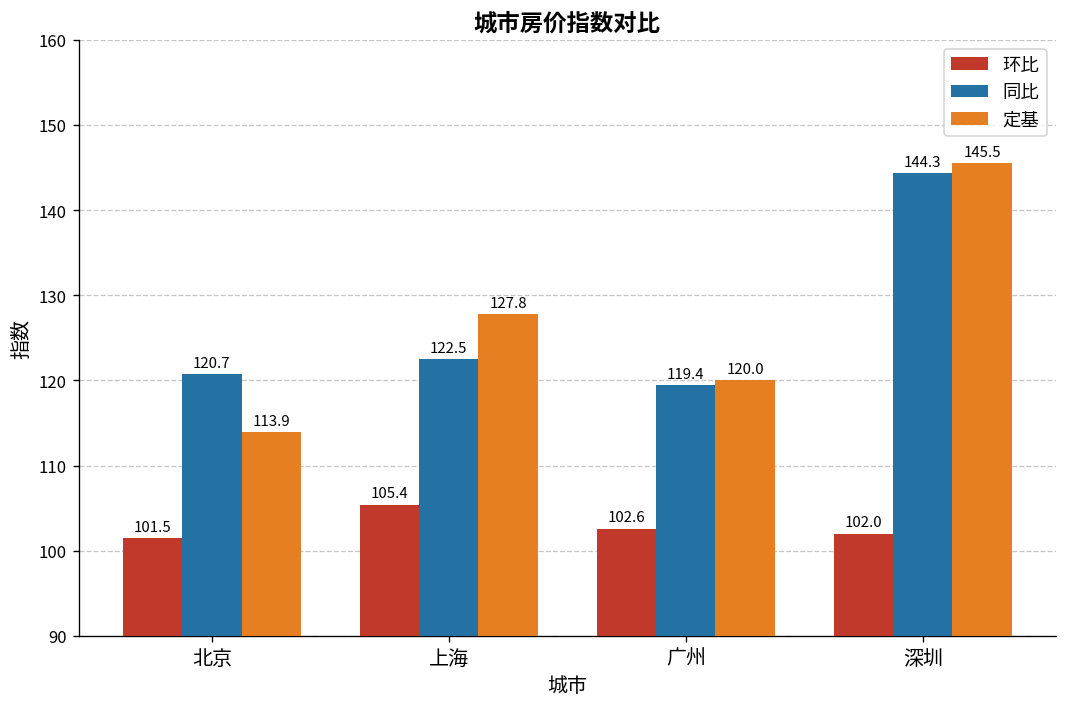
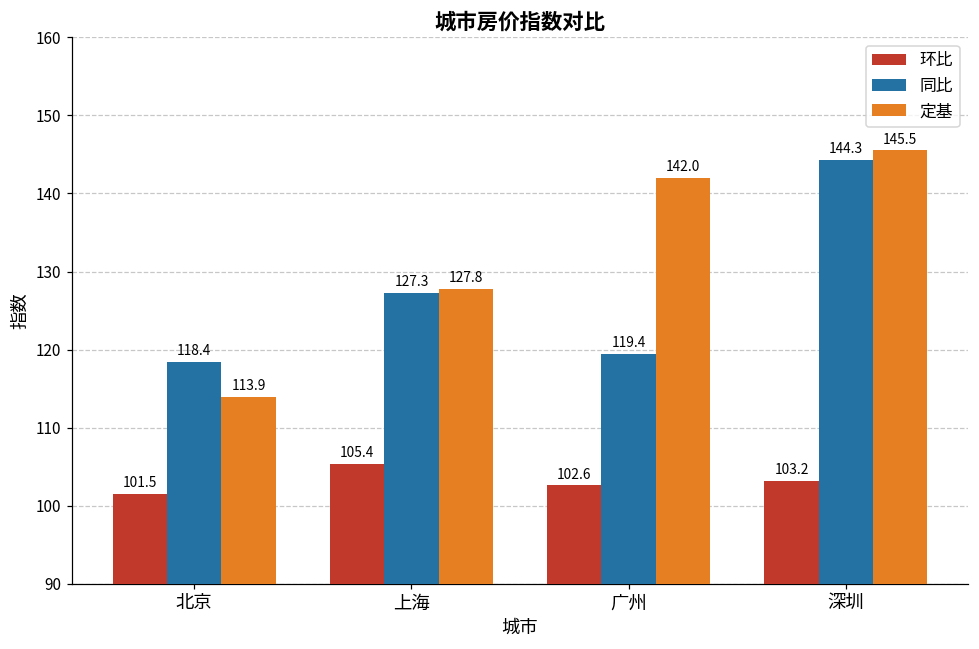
同比, 北京: 120.7 -> 118.4
同比, 上海: 122.5 -> 127.3
定基, 广州: 120.0 -> 142.0
环比, 深圳: 102.0 -> 103.2
